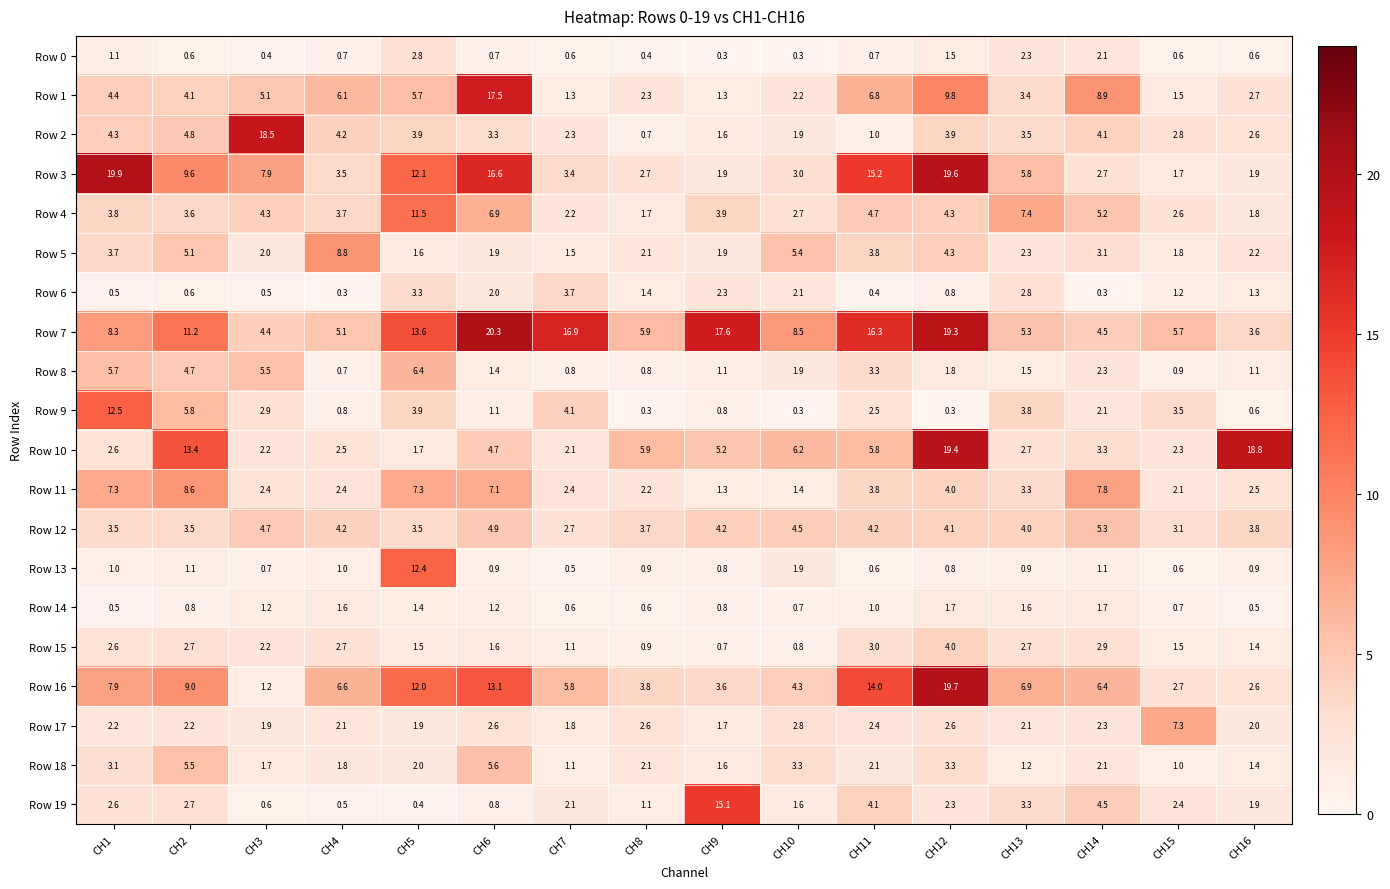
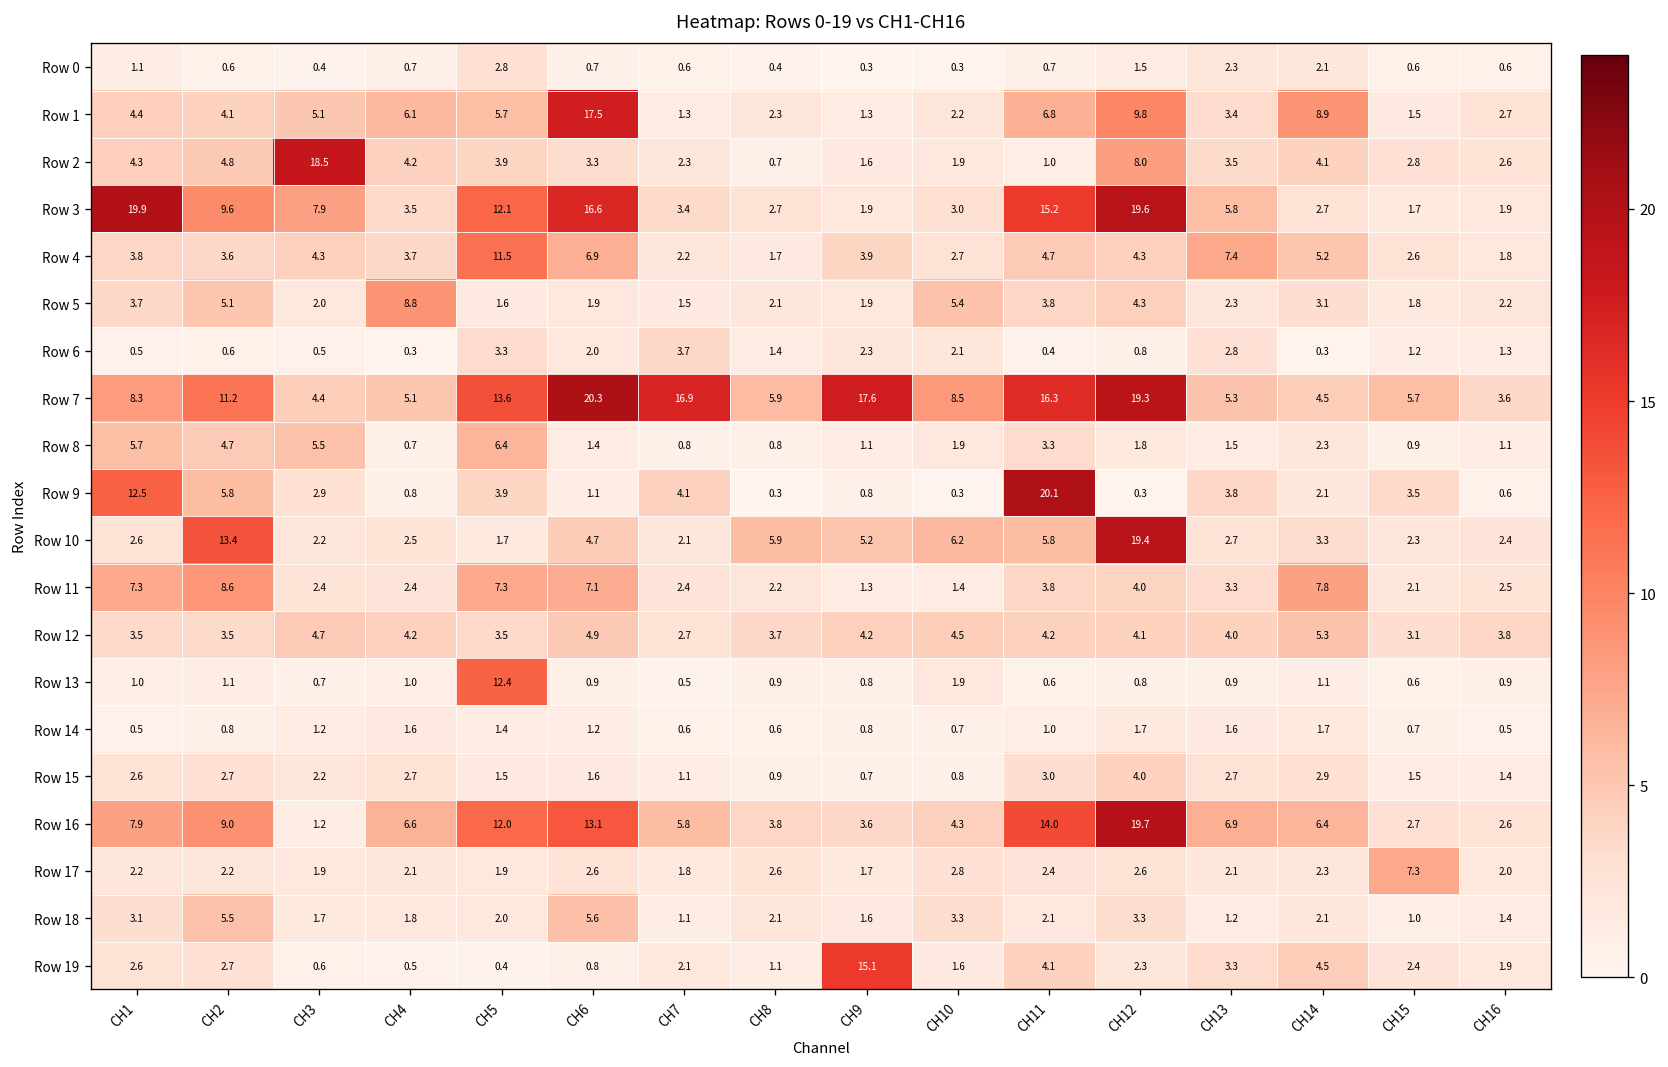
Row 2, CH12: 3.9 -> 8.0
Row 9, CH11: 2.5 -> 20.1
Row 10, CH16: 18.8 -> 2.4
